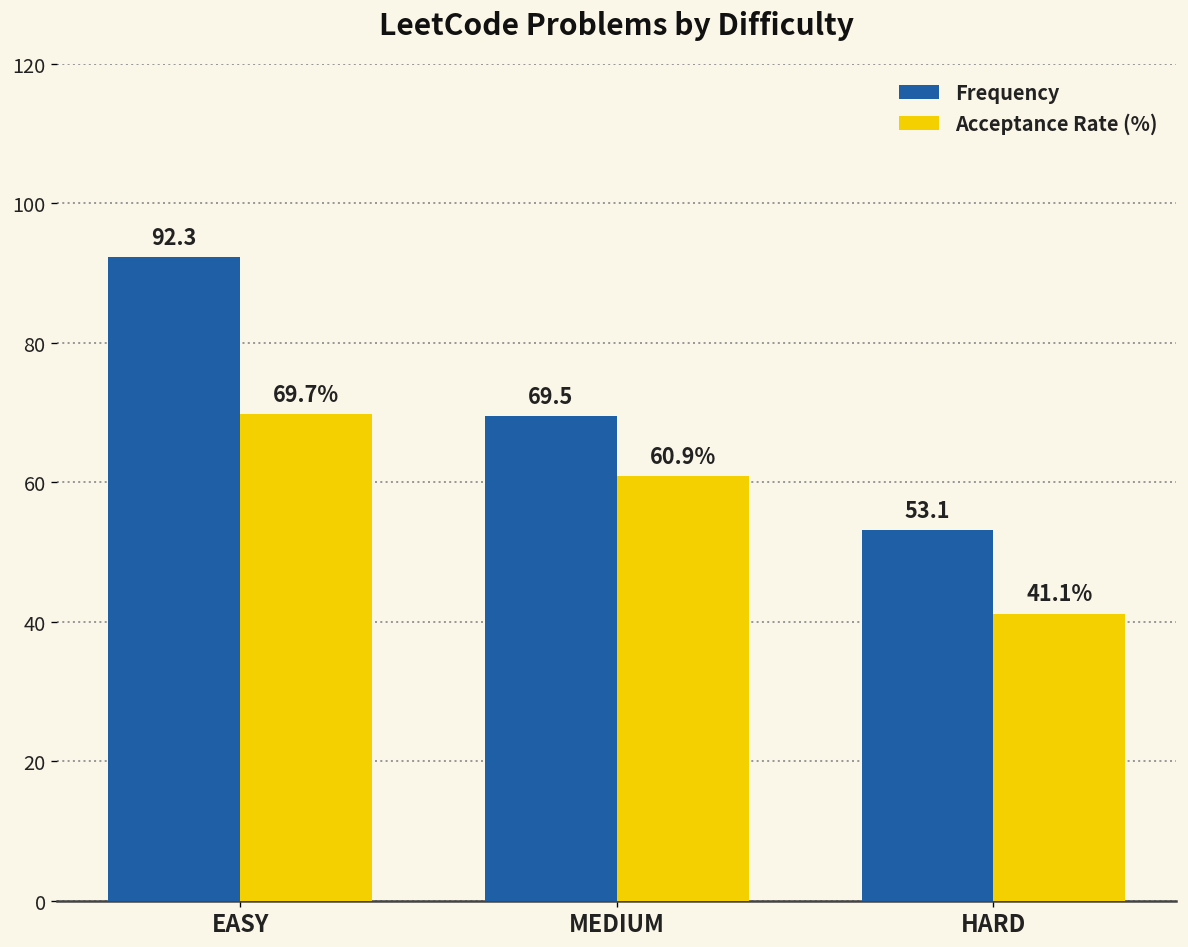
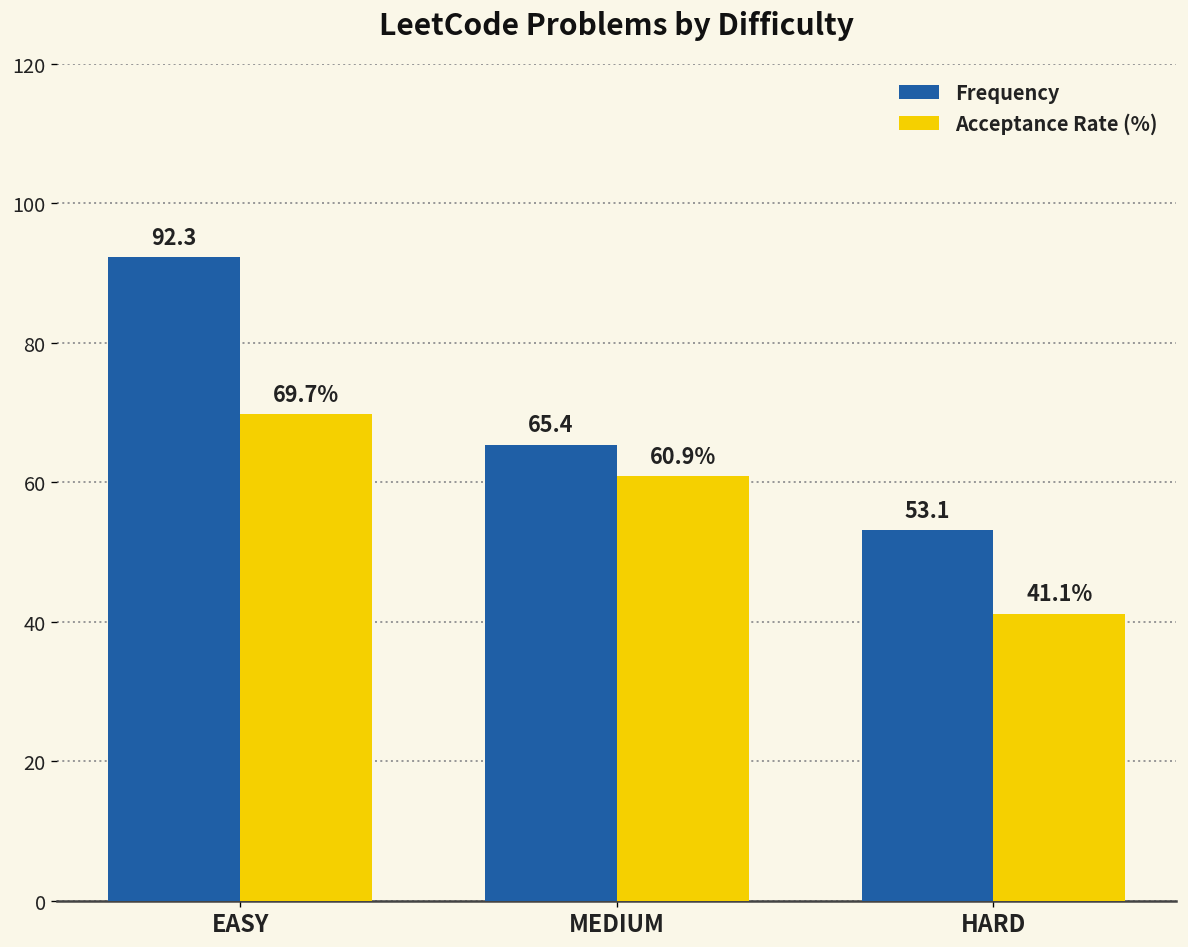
Frequency, MEDIUM: 69.5 -> 65.4
